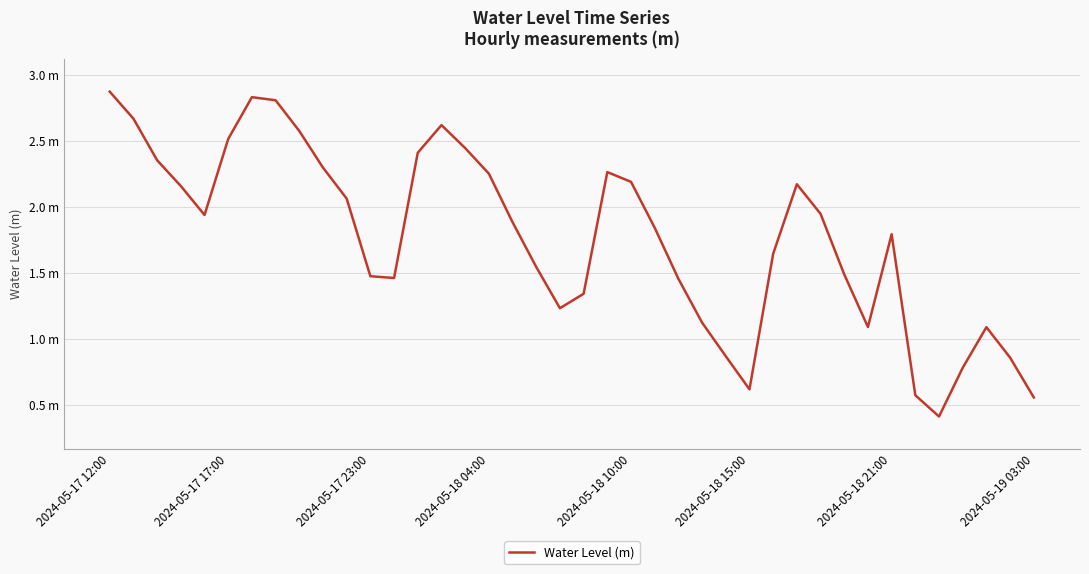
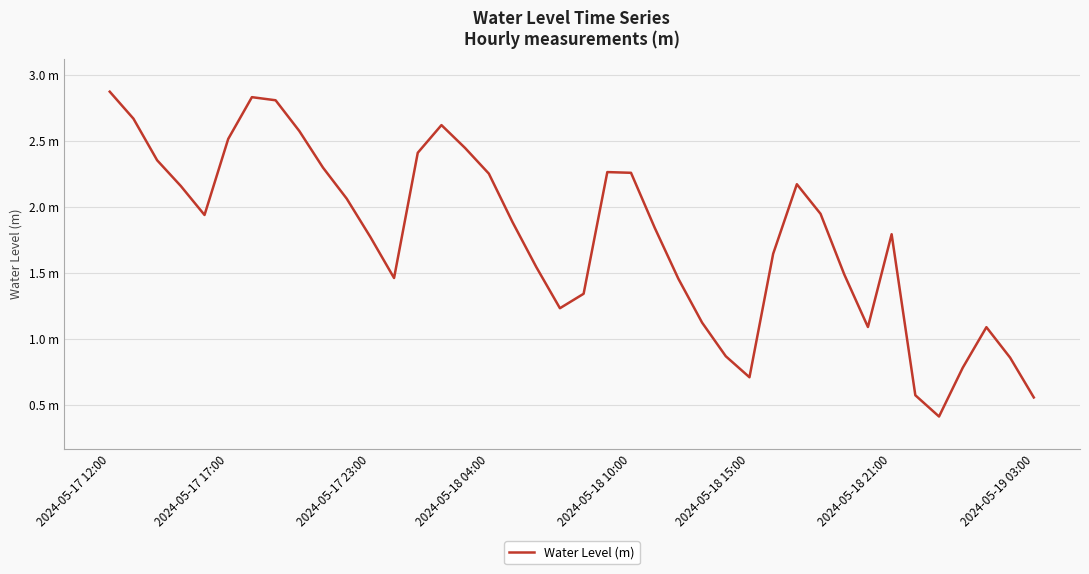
2024-05-17 23:00: 1.48 m -> 1.77 m
2024-05-18 10:00: 2.19 m -> 2.26 m
2024-05-18 15:00: 0.62 m -> 0.71 m
